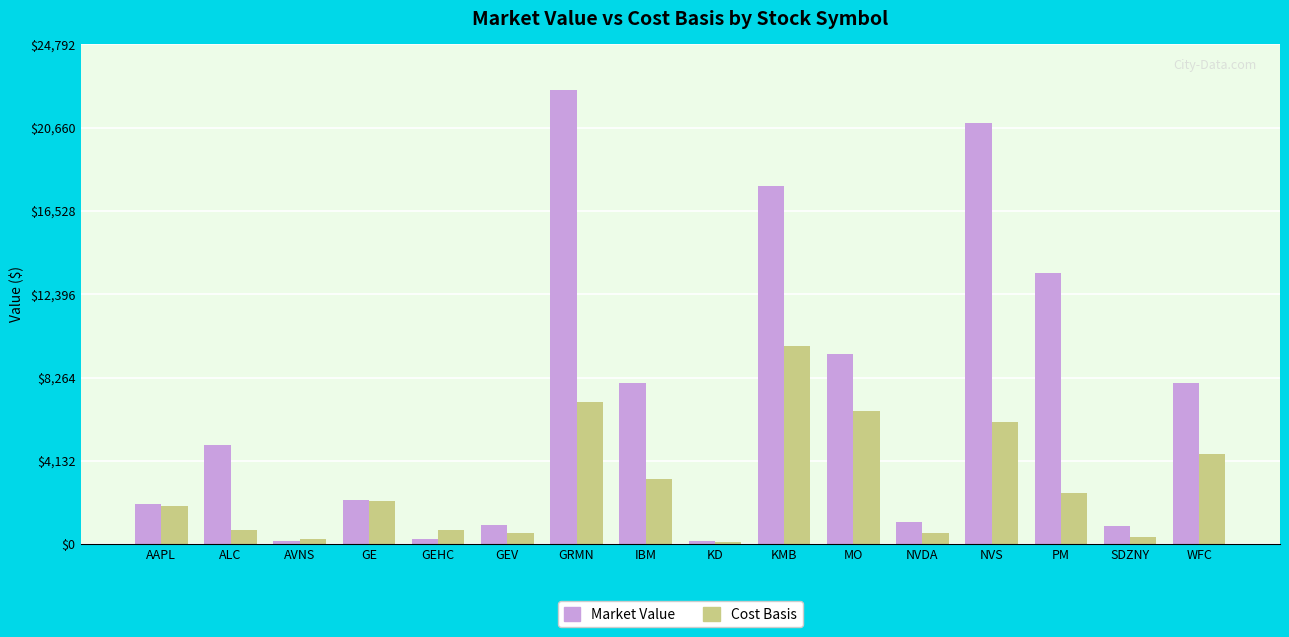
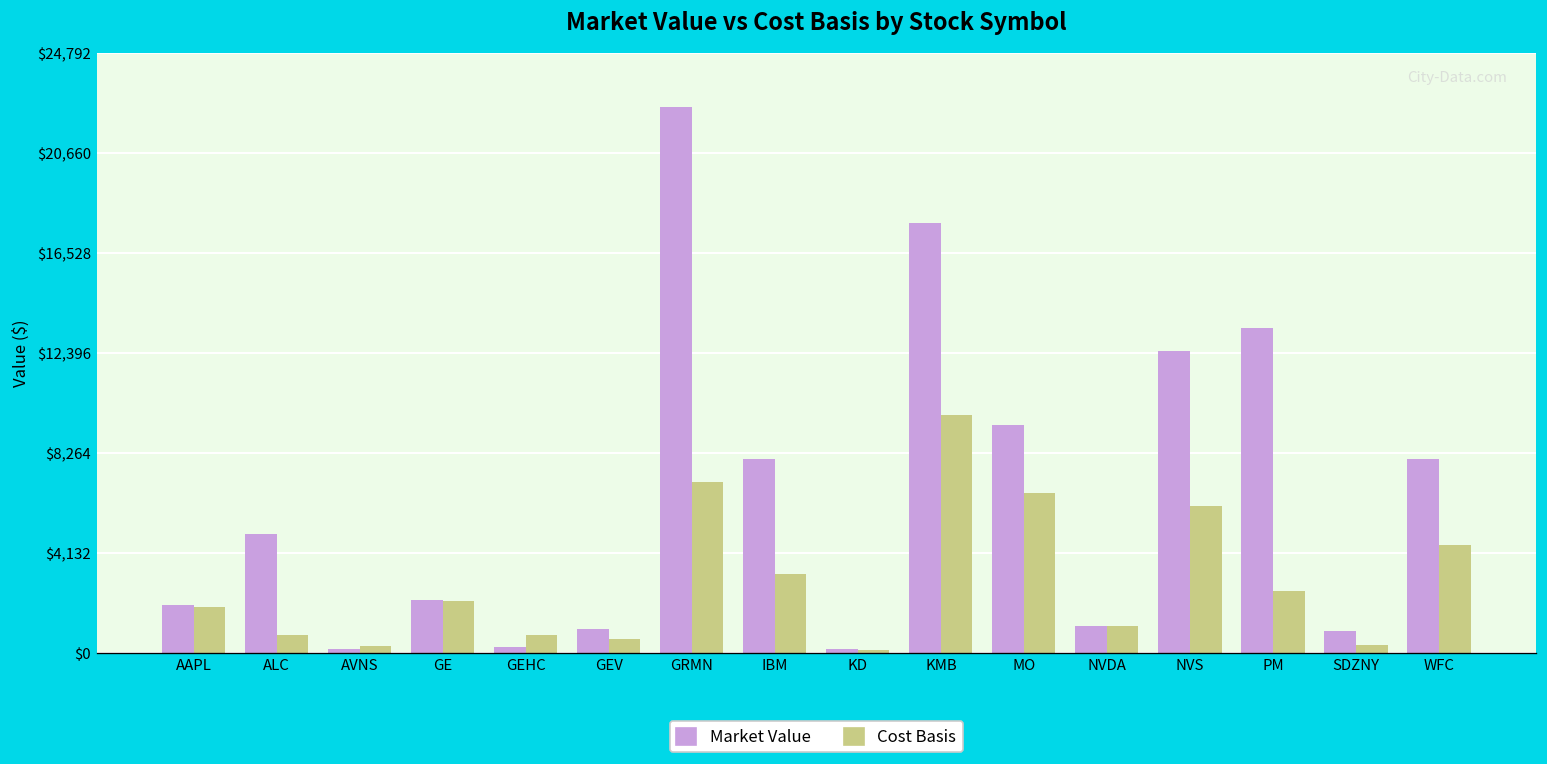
Cost Basis, NVDA: $600 -> $1,100
Market Value, NVS: $20,900 -> $12,500
